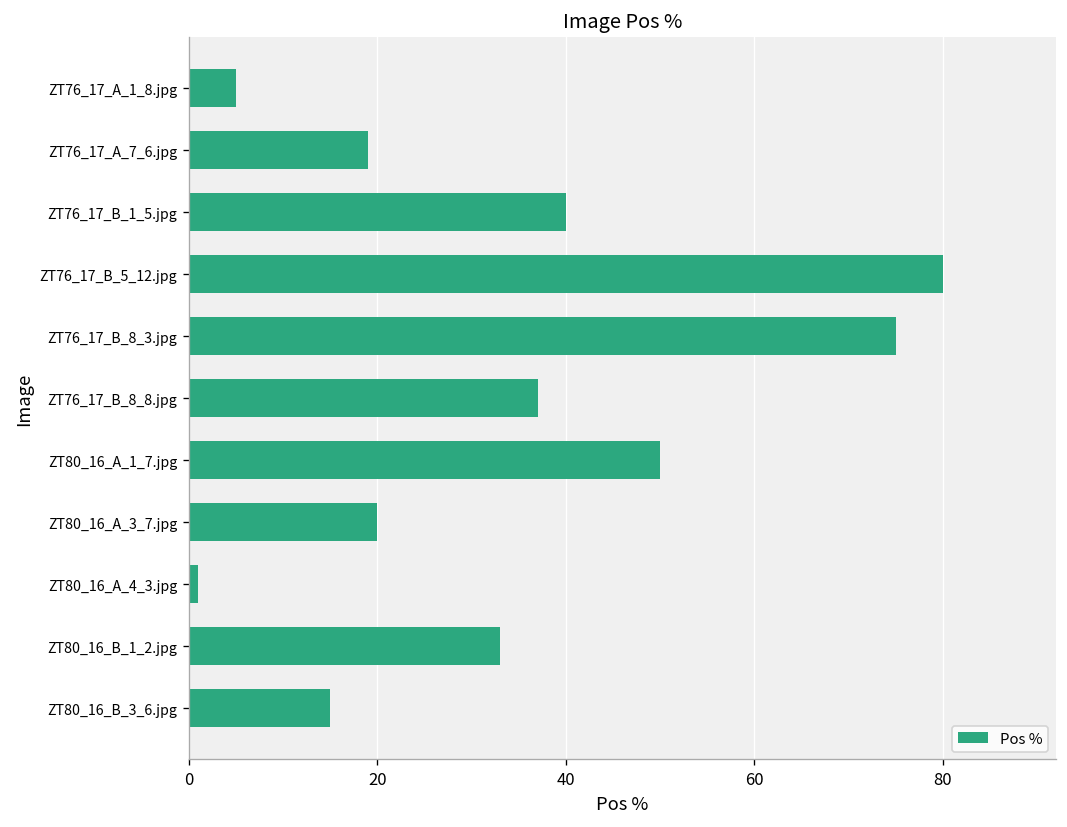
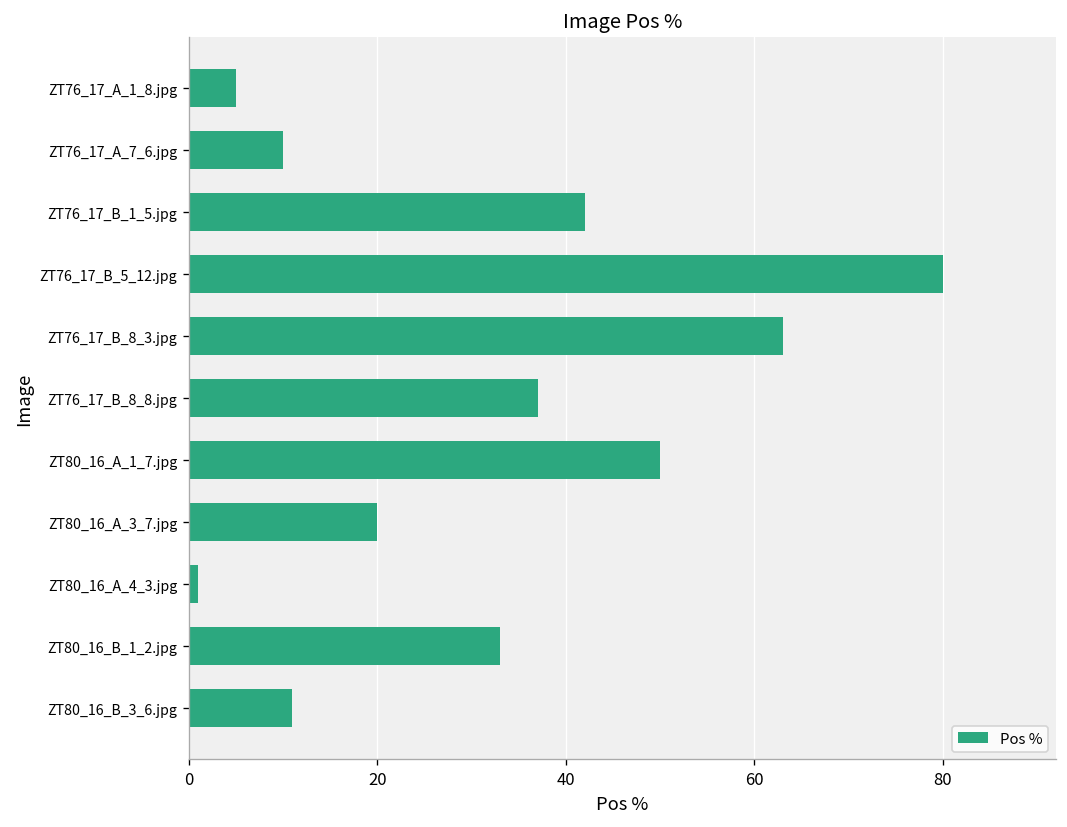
ZT76_17_A_7_6.jpg: 19 -> 10
ZT76_17_B_1_5.jpg: 40 -> 42
ZT76_17_B_8_3.jpg: 75 -> 63
ZT80_16_B_3_6.jpg: 15 -> 11
